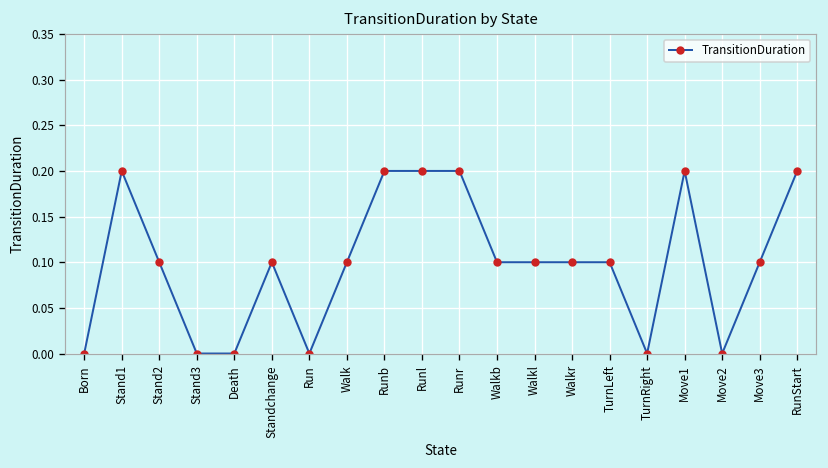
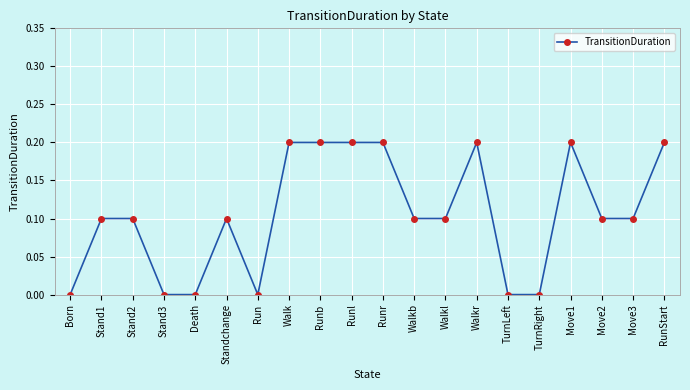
Stand1: 0.2 -> 0.1
Walk: 0.1 -> 0.2
Walkr: 0.1 -> 0.2
TurnLeft: 0.1 -> 0.0
Move2: 0.0 -> 0.1
